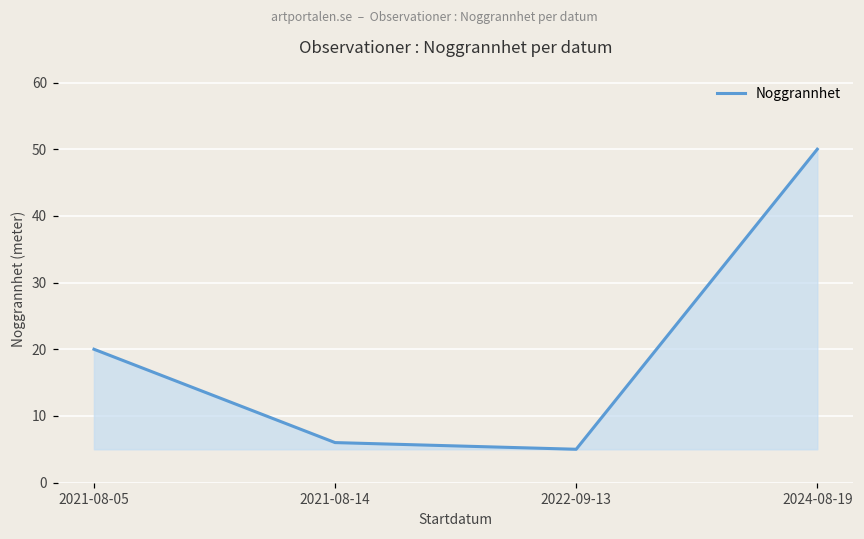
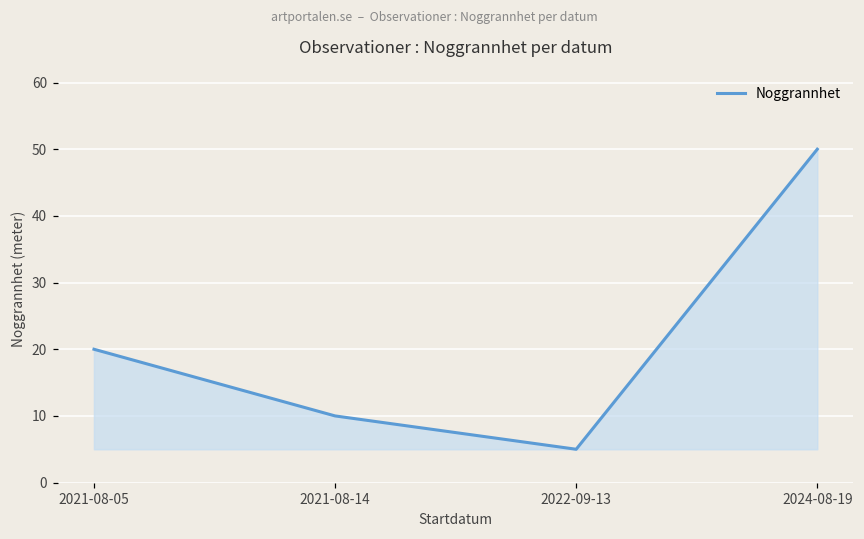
2021-08-14: 6 -> 10
